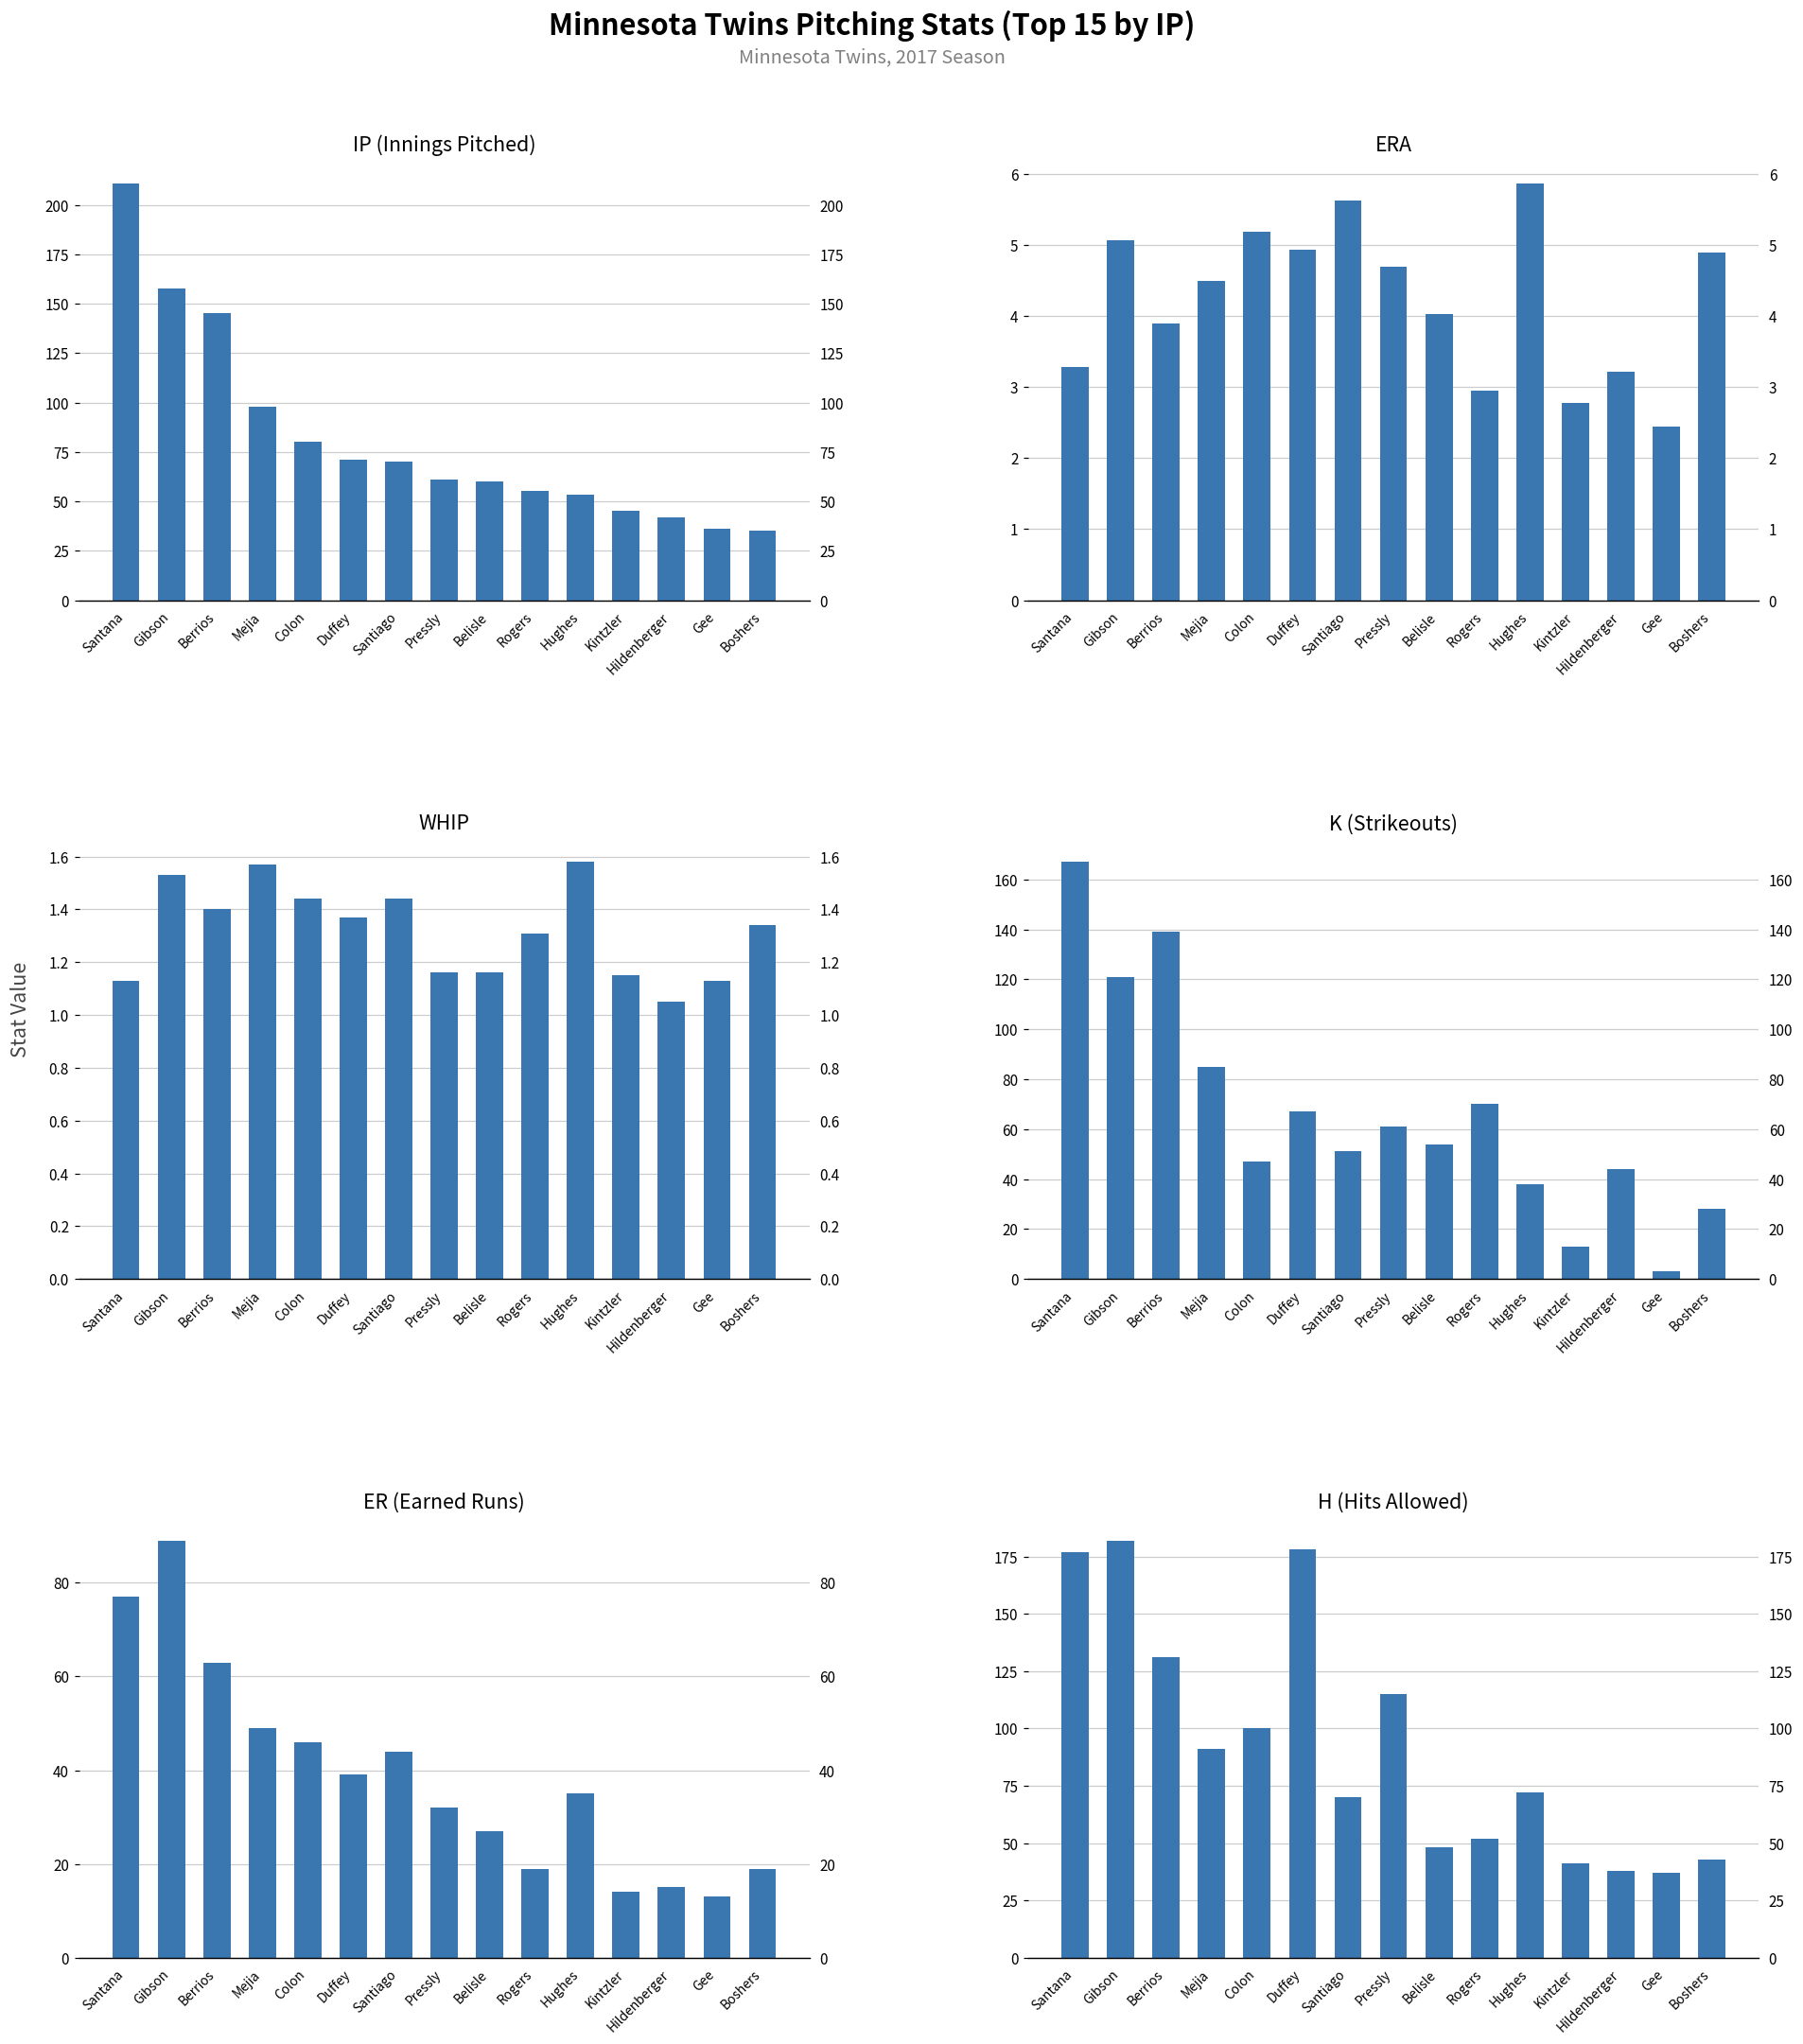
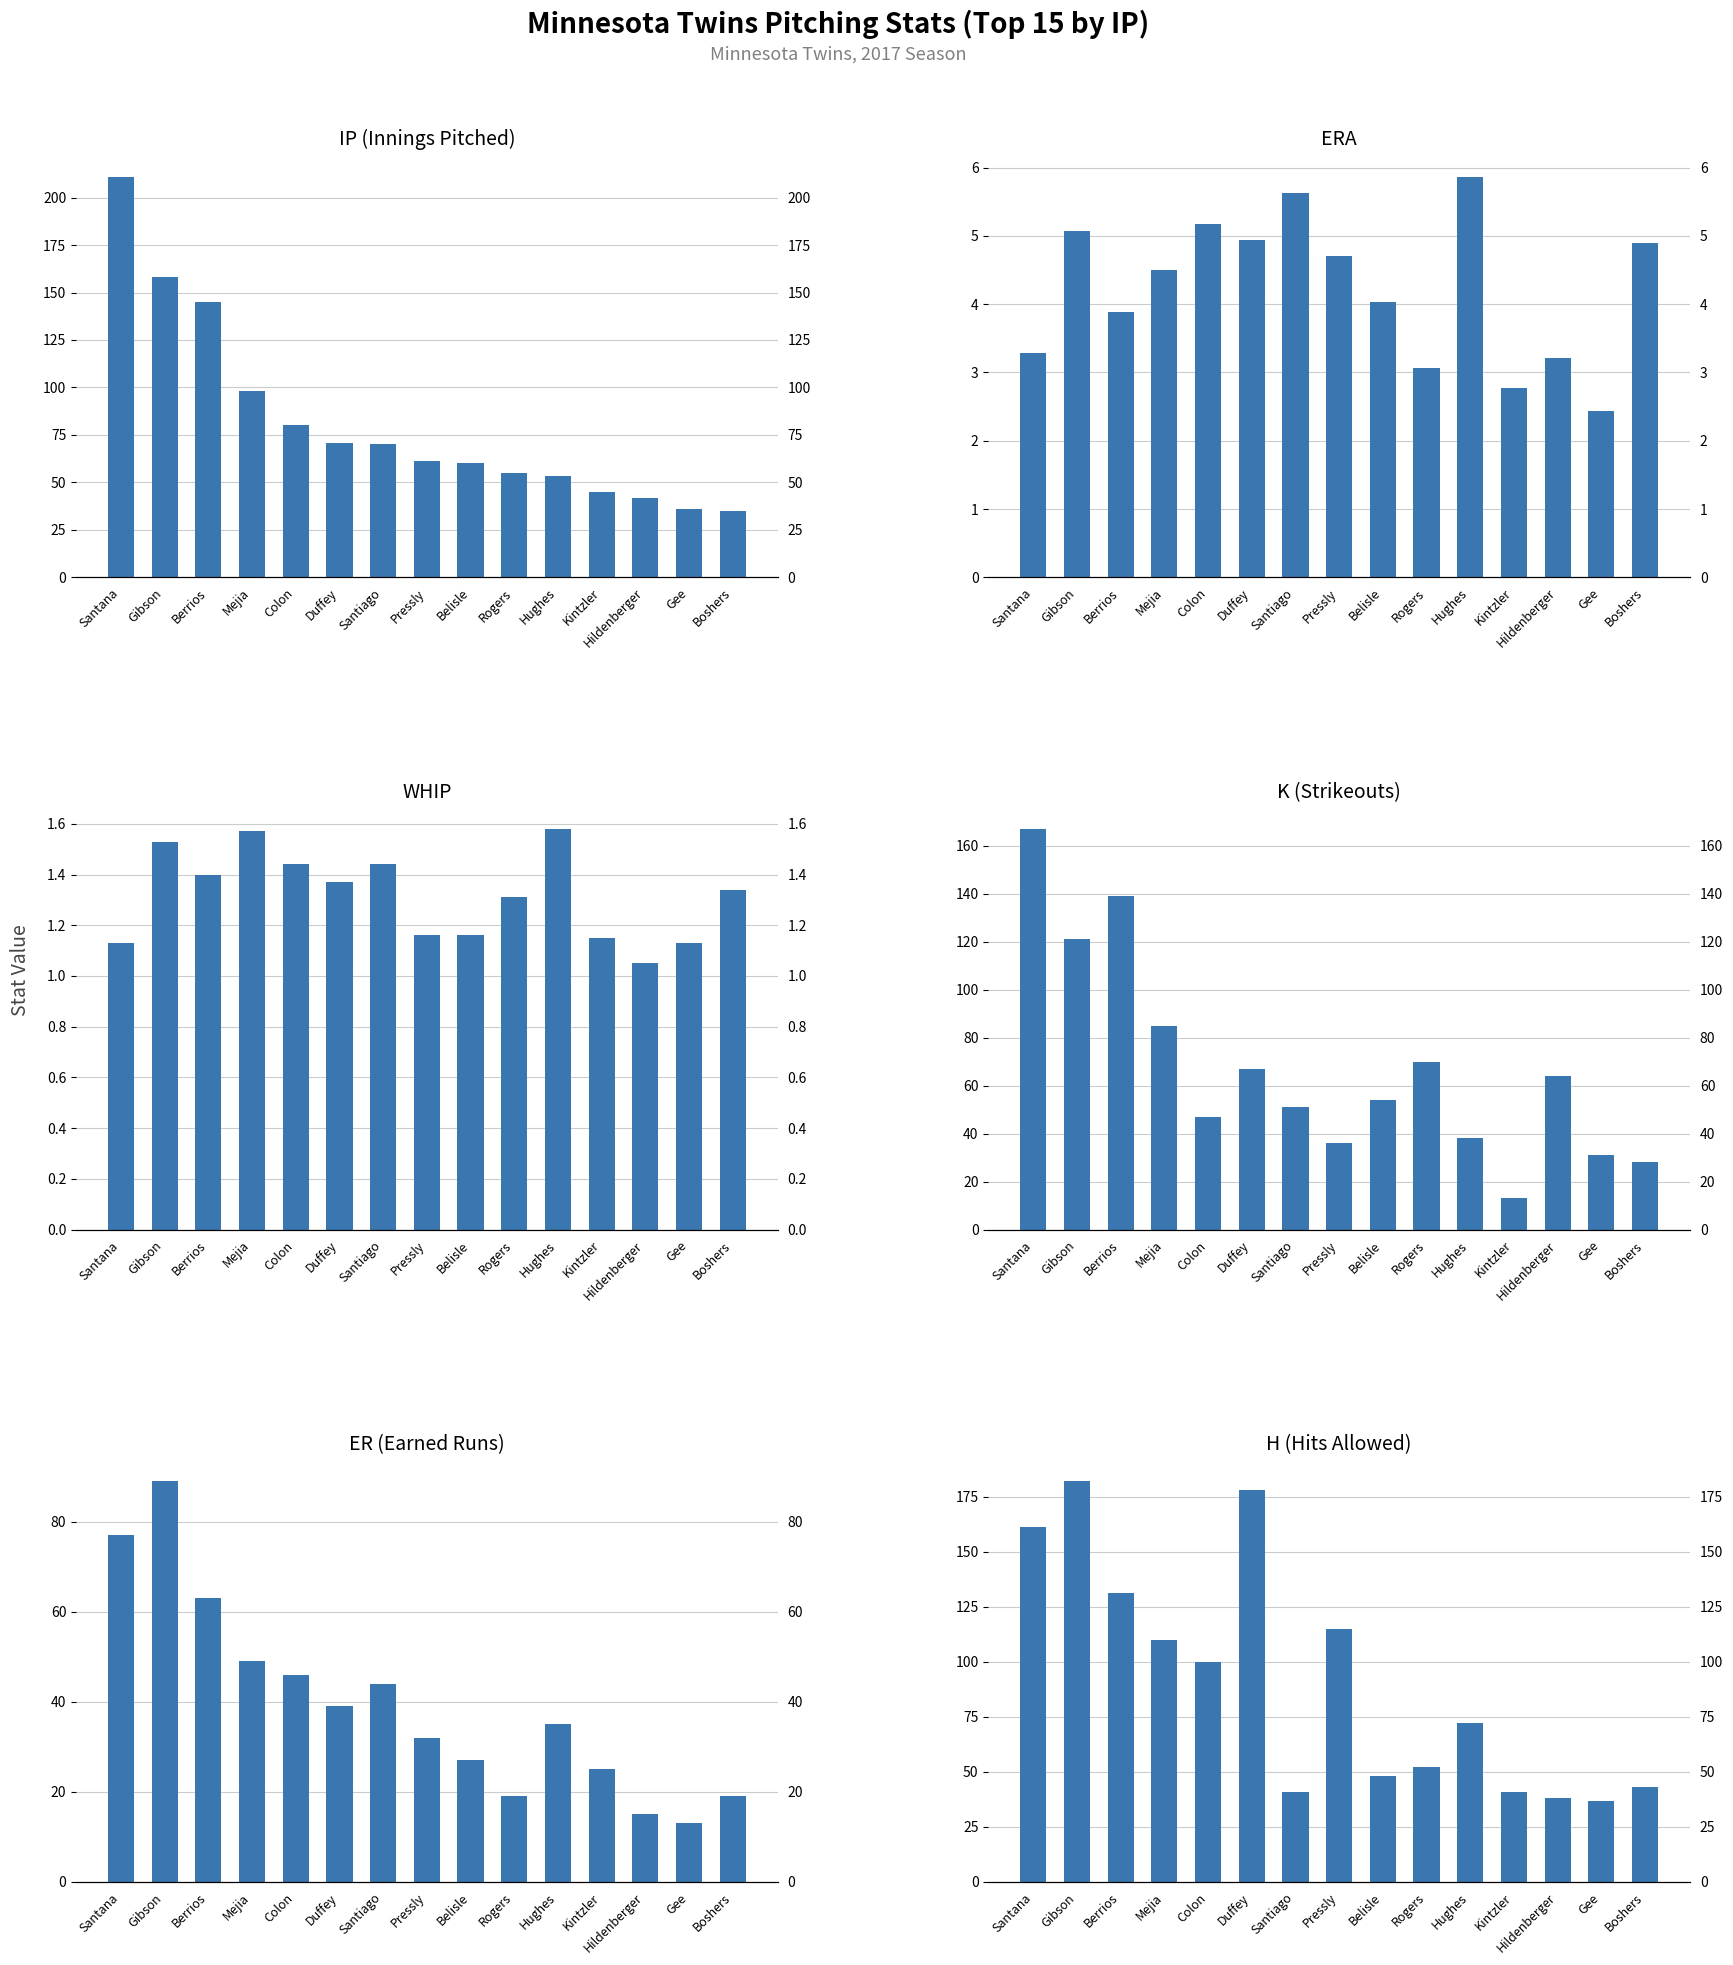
ERA, Rogers: 3.0 -> 3.1
K (Strikeouts), Pressly: 61 -> 36
K (Strikeouts), Hildenberger: 44 -> 64
K (Strikeouts), Gee: 3 -> 31
ER (Earned Runs), Kintzler: 14 -> 25
H (Hits Allowed), Santana: 177 -> 161
H (Hits Allowed), Mejia: 91 -> 110
H (Hits Allowed), Santiago: 70 -> 41
